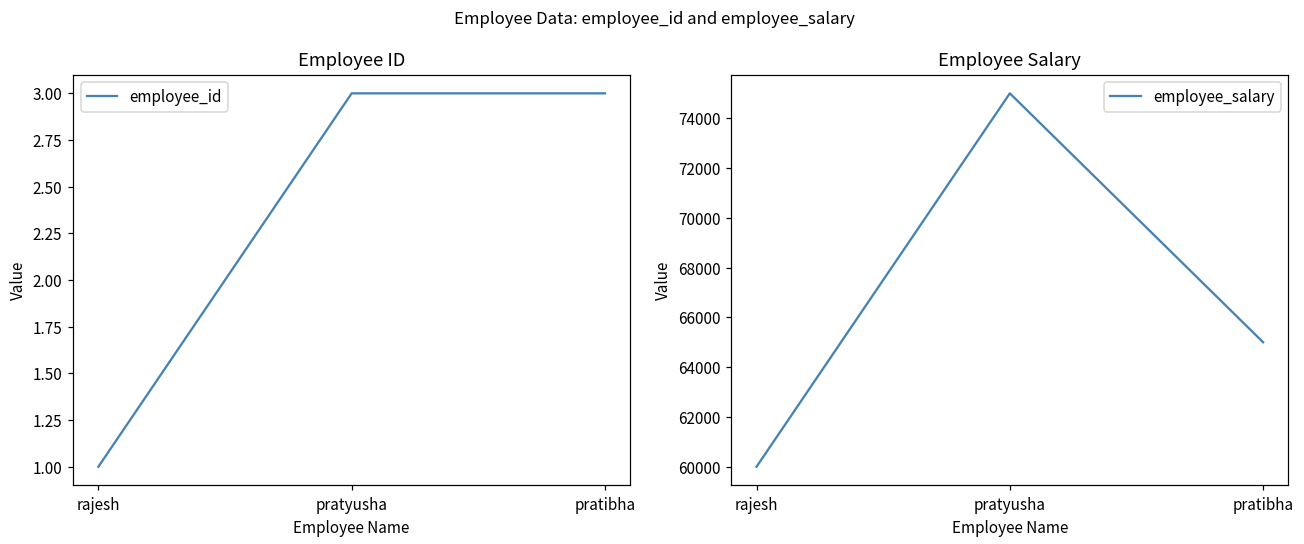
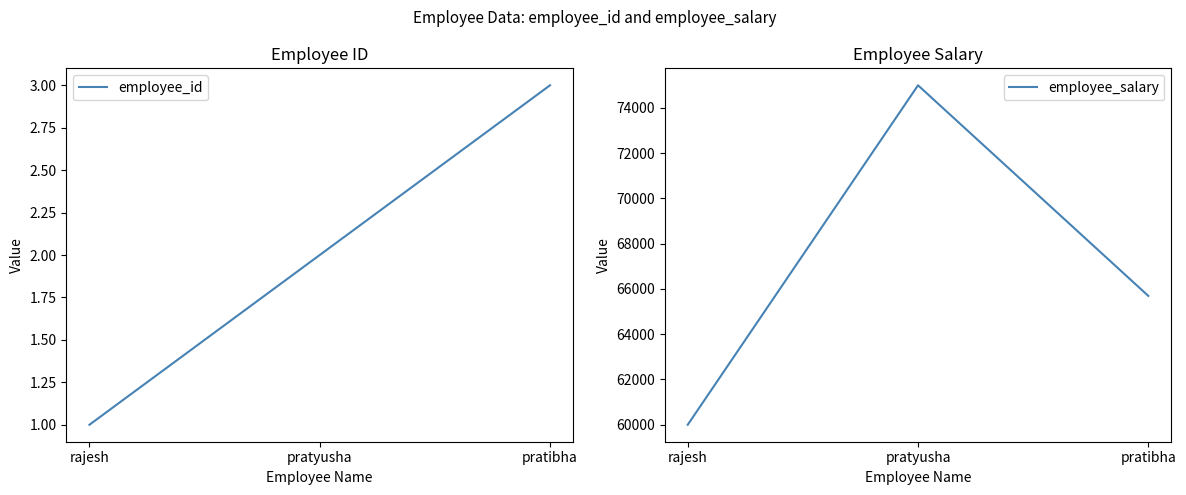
Employee ID, pratyusha: 3 -> 2
Employee Salary, pratibha: 65000 -> 65700
